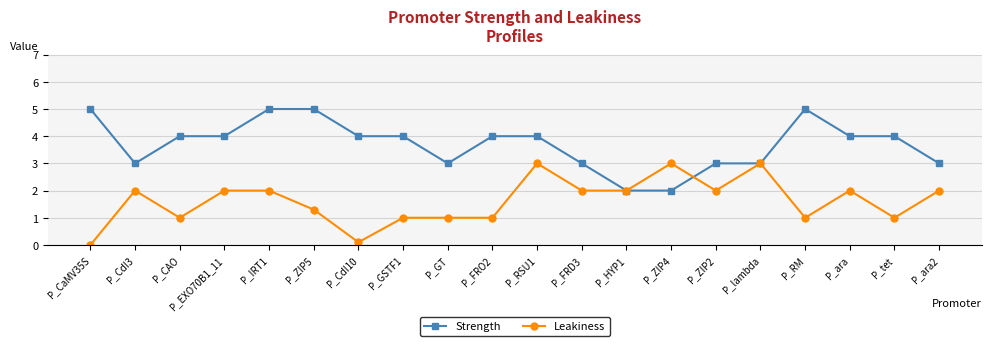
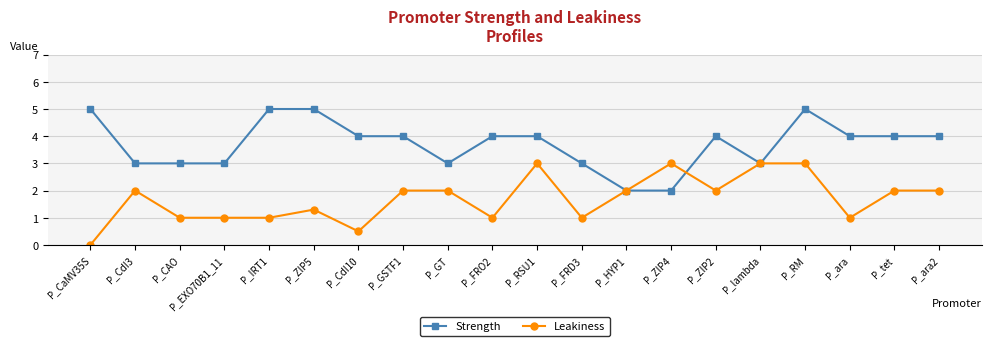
Strength, P_CAO: 4 -> 3
Strength, P_EXO70B1_11: 4 -> 3
Leakiness, P_EXO70B1_11: 2 -> 1
Leakiness, P_IRT1: 2 -> 1
Leakiness, P_CdI10: 0.1 -> 0.5
Leakiness, P_GSTF1: 1 -> 2
Leakiness, P_GT: 1 -> 2
Leakiness, P_FRD3: 2 -> 1
Strength, P_ZIP2: 3 -> 4
Leakiness, P_RM: 1 -> 3
Leakiness, P_ara: 2 -> 1
Leakiness, P_tet: 1 -> 2
Strength, P_ara2: 3 -> 4
